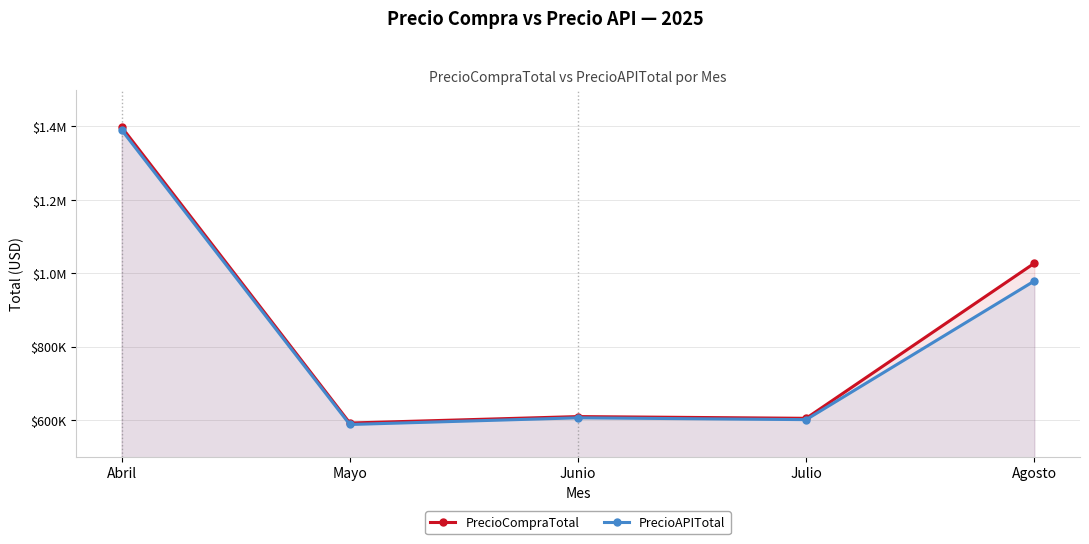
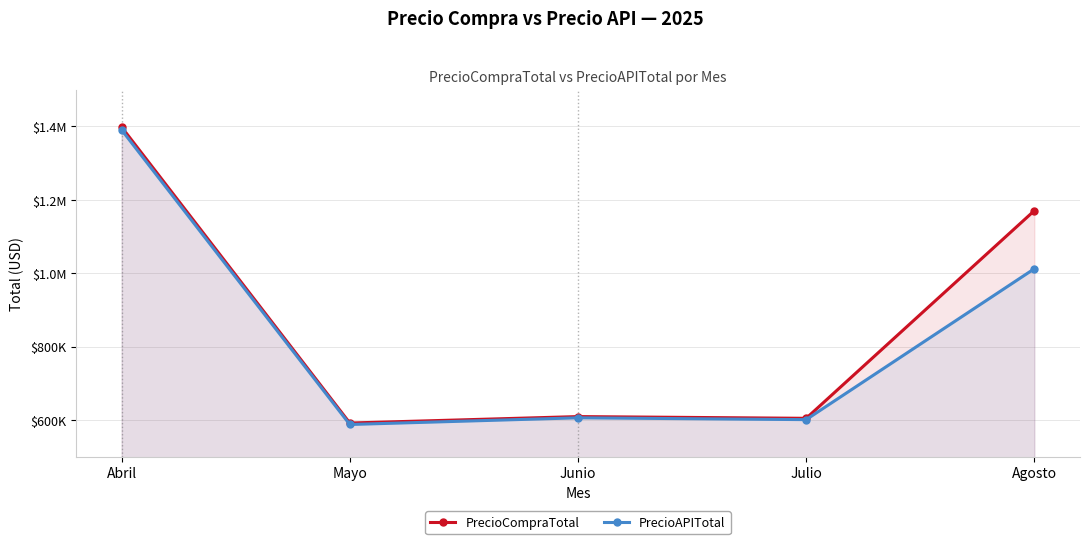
PrecioCompraTotal, Agosto: $1030000 -> $1170000
PrecioAPITotal, Agosto: $980000 -> $1010000
